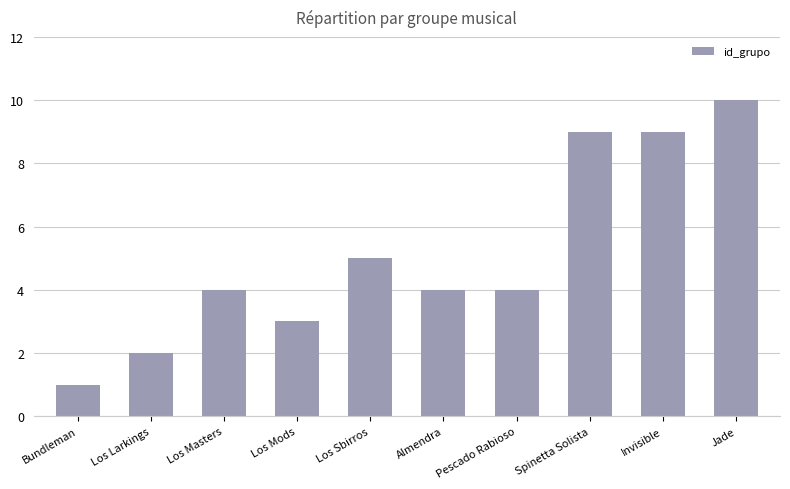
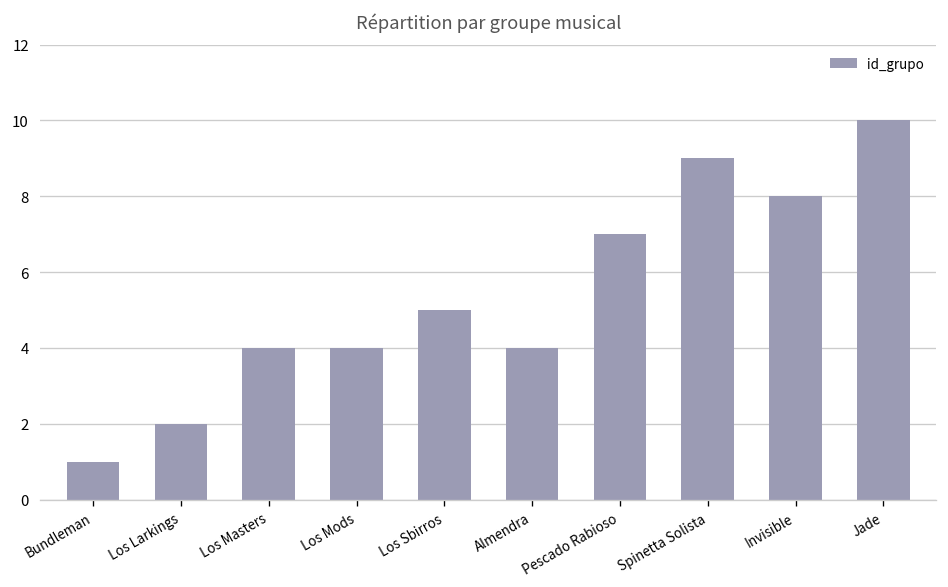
Los Mods: 3 -> 4
Pescado Rabioso: 4 -> 7
Invisible: 9 -> 8
